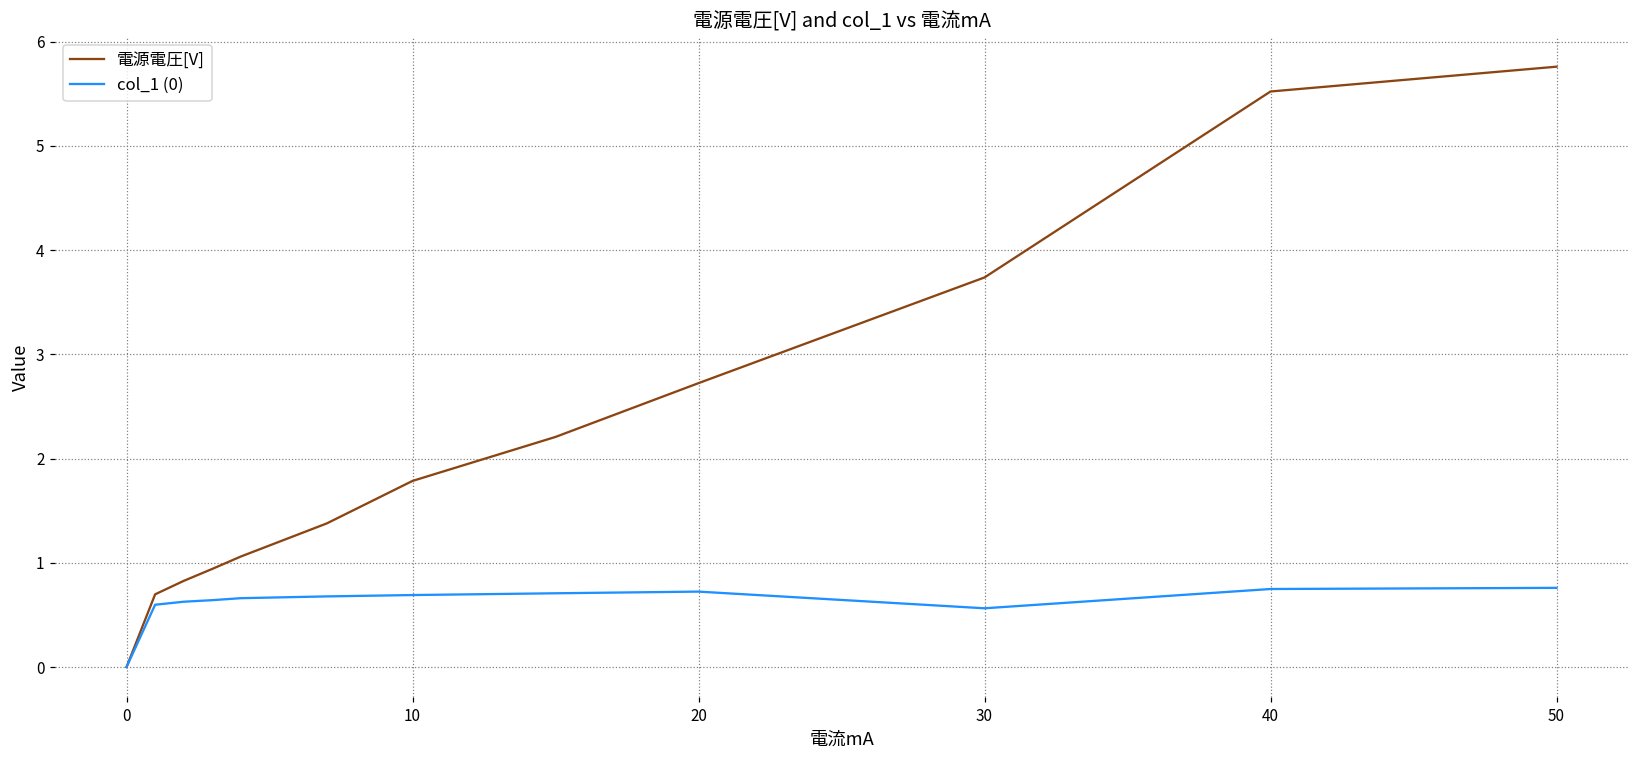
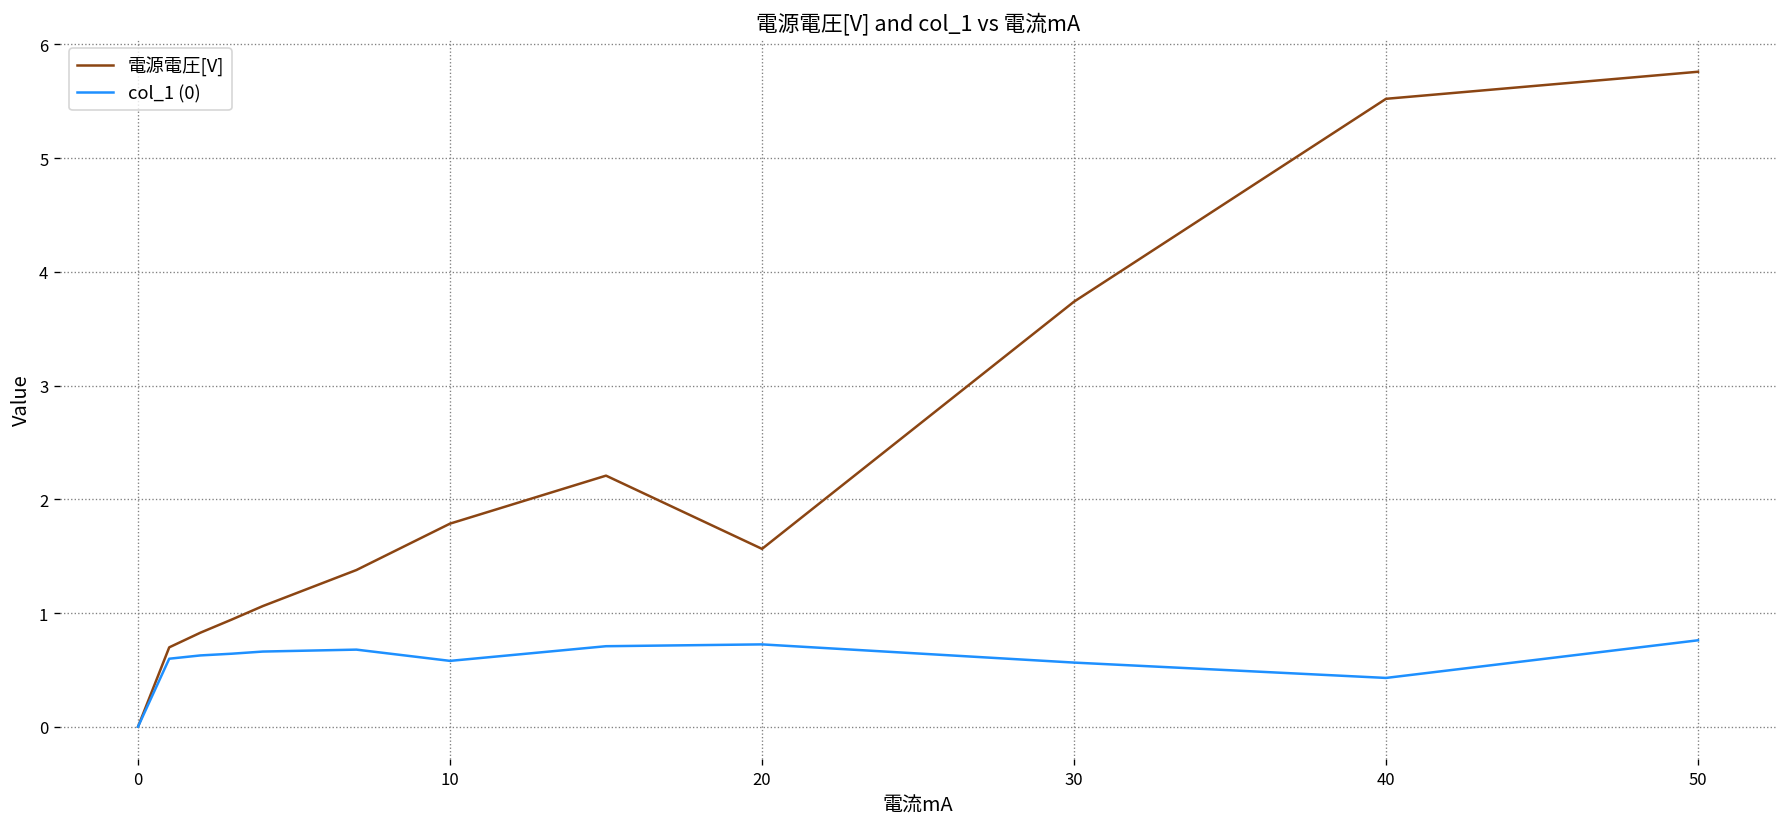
col_1 (0), 10: 0.7 -> 0.6
電源電圧[V], 20: 2.7 -> 1.6
col_1 (0), 40: 0.7 -> 0.4
